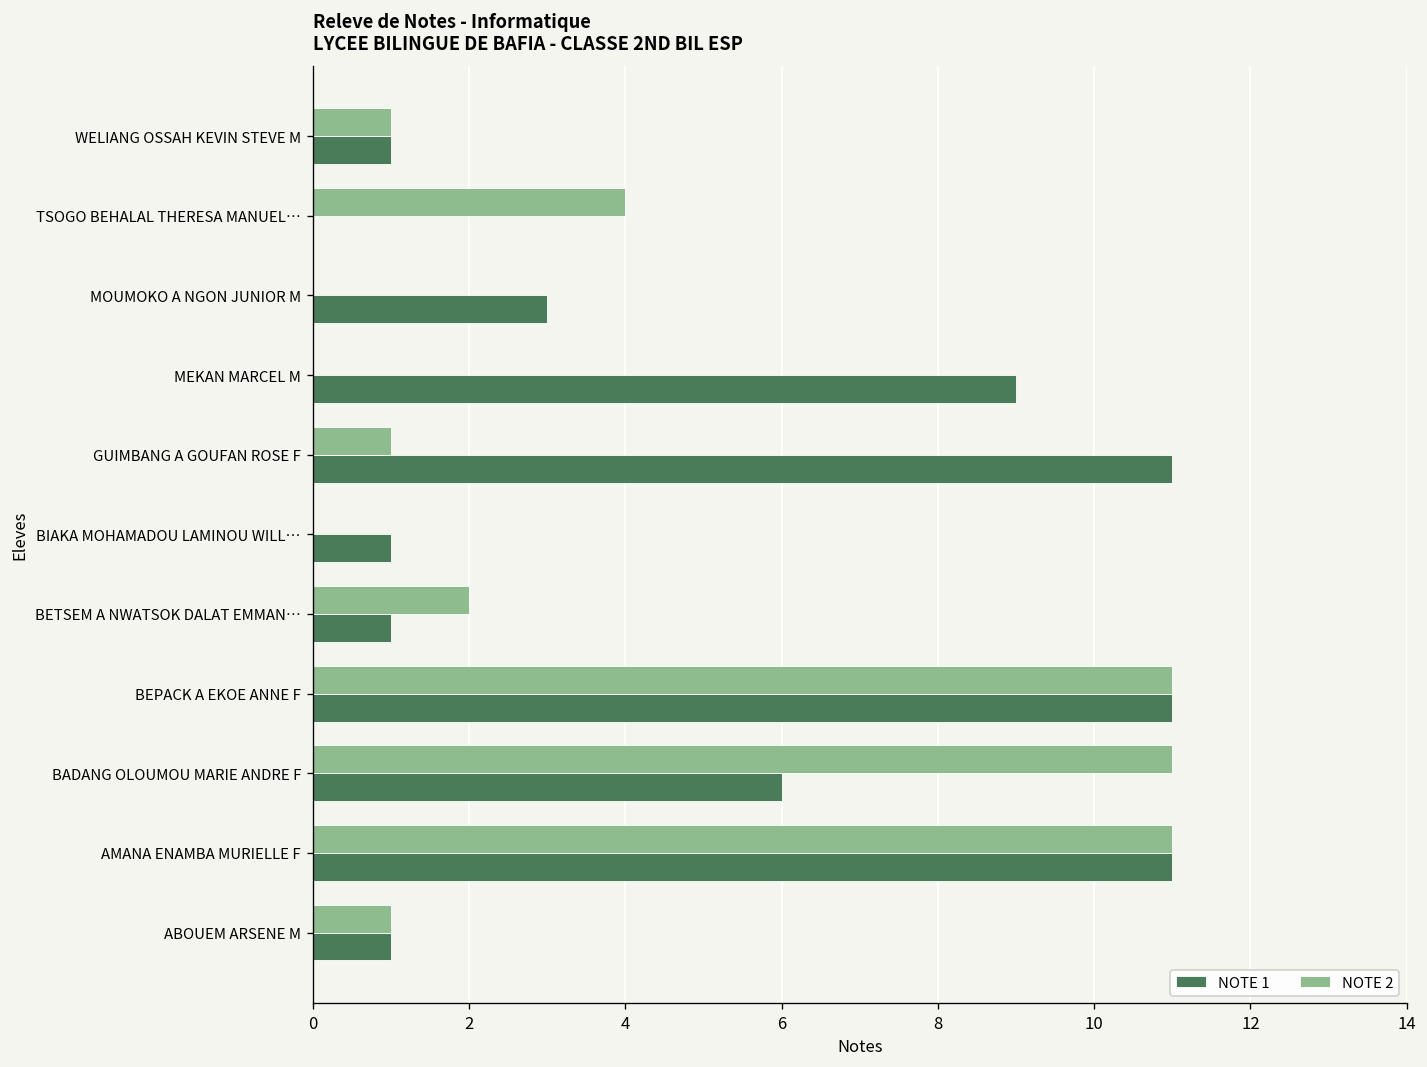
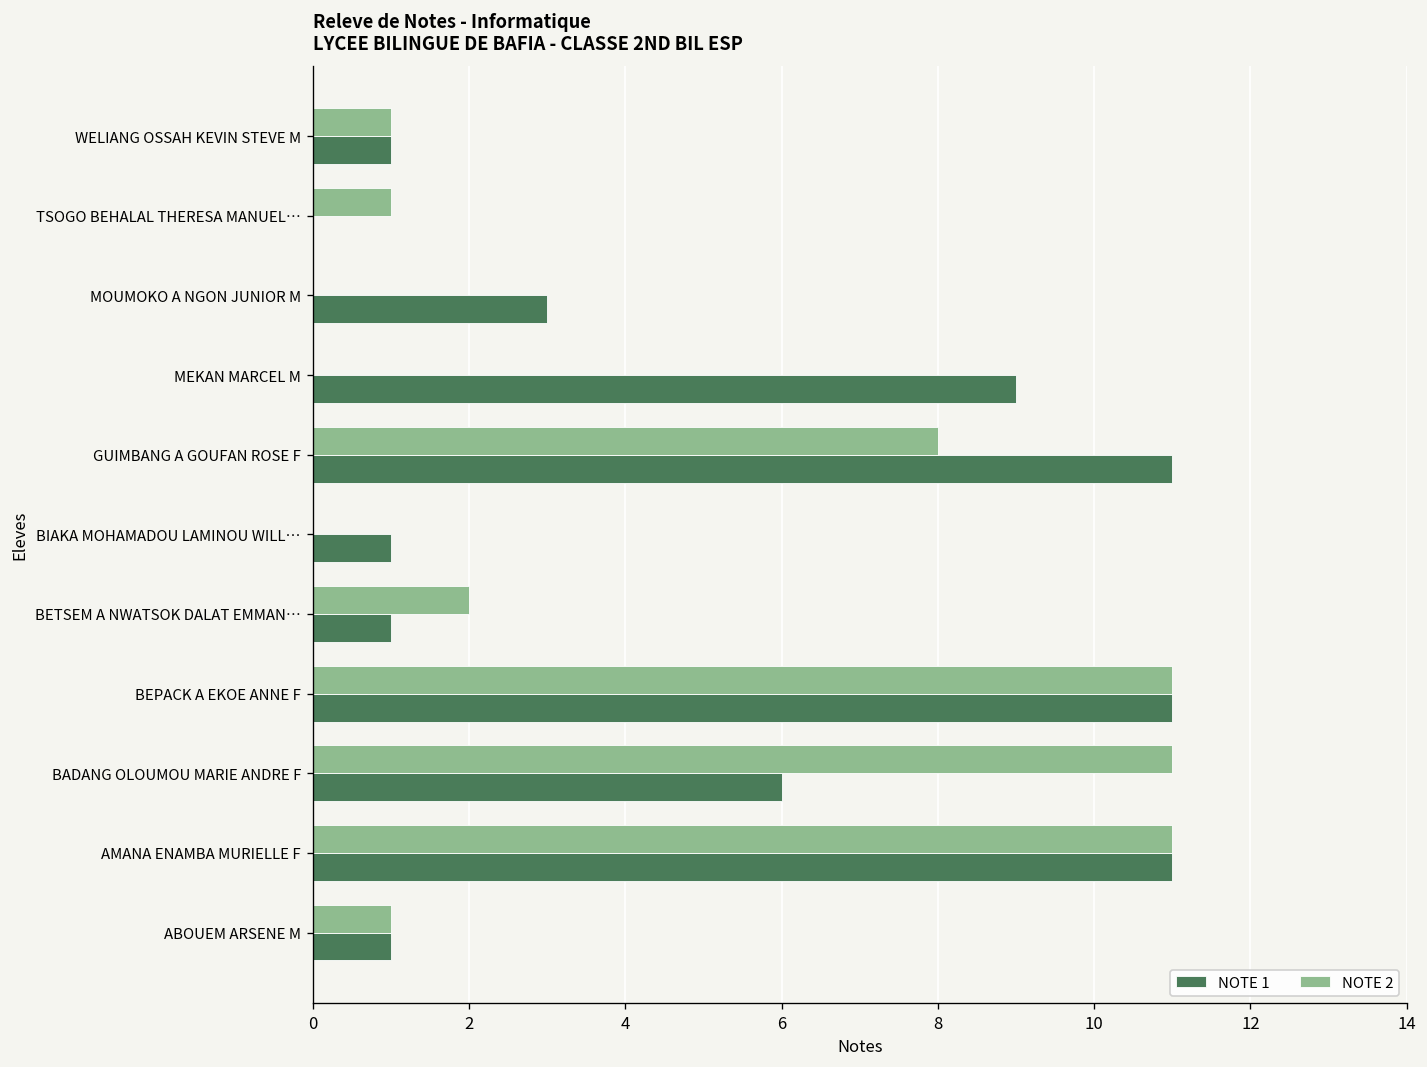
NOTE 2, TSOGO BEHALAL THERESA MANUEL…: 4 -> 1
NOTE 2, GUIMBANG A GOUFAN ROSE F: 1 -> 8
